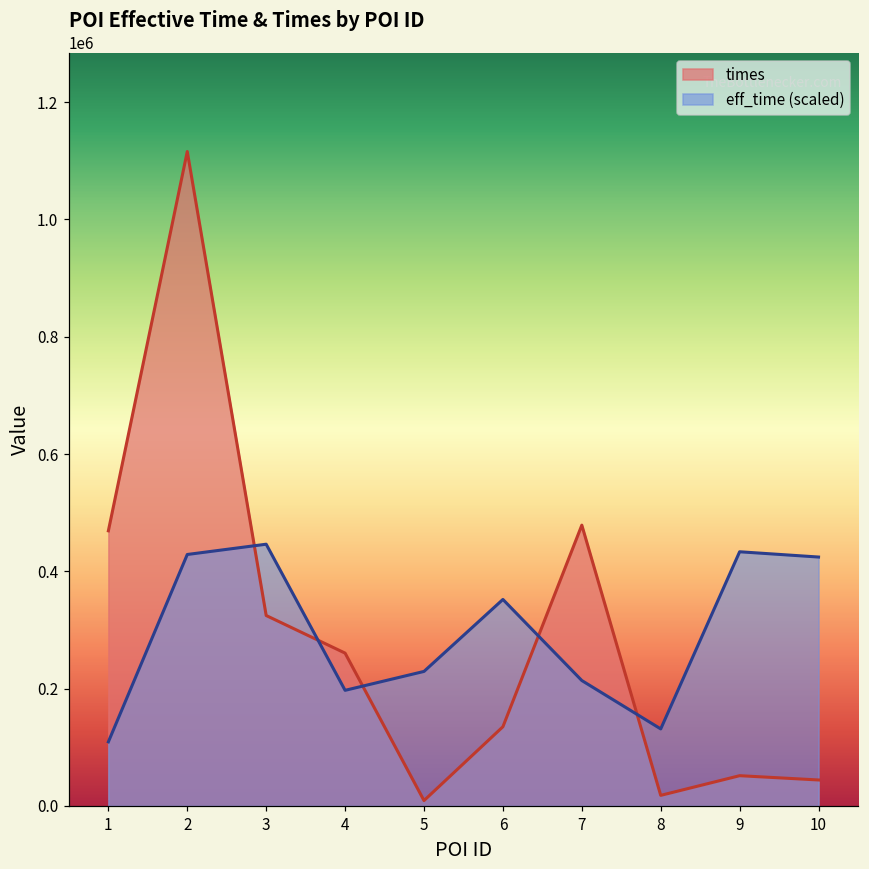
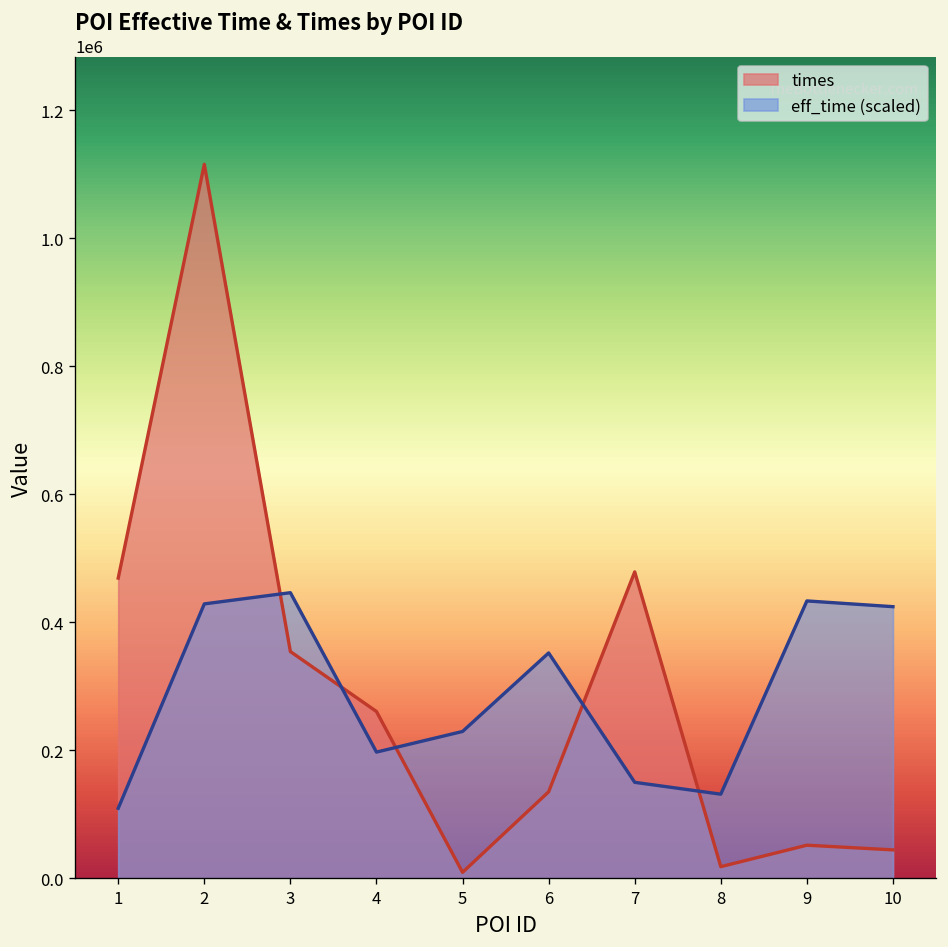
times, 3: 320000 -> 350000
eff_time (scaled), 7: 210000 -> 150000
